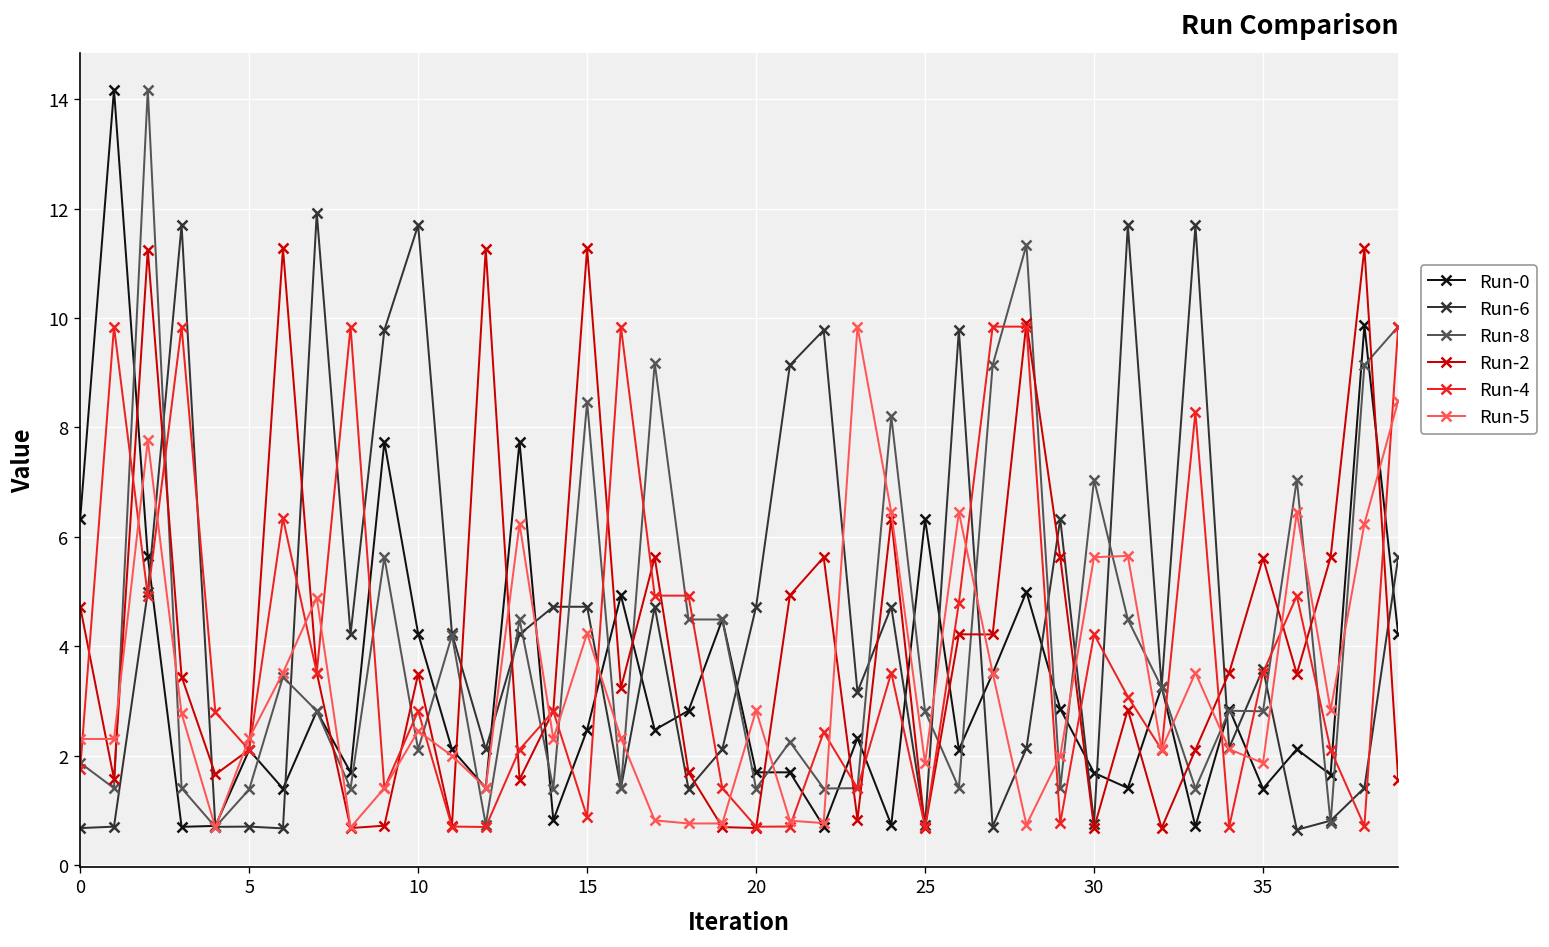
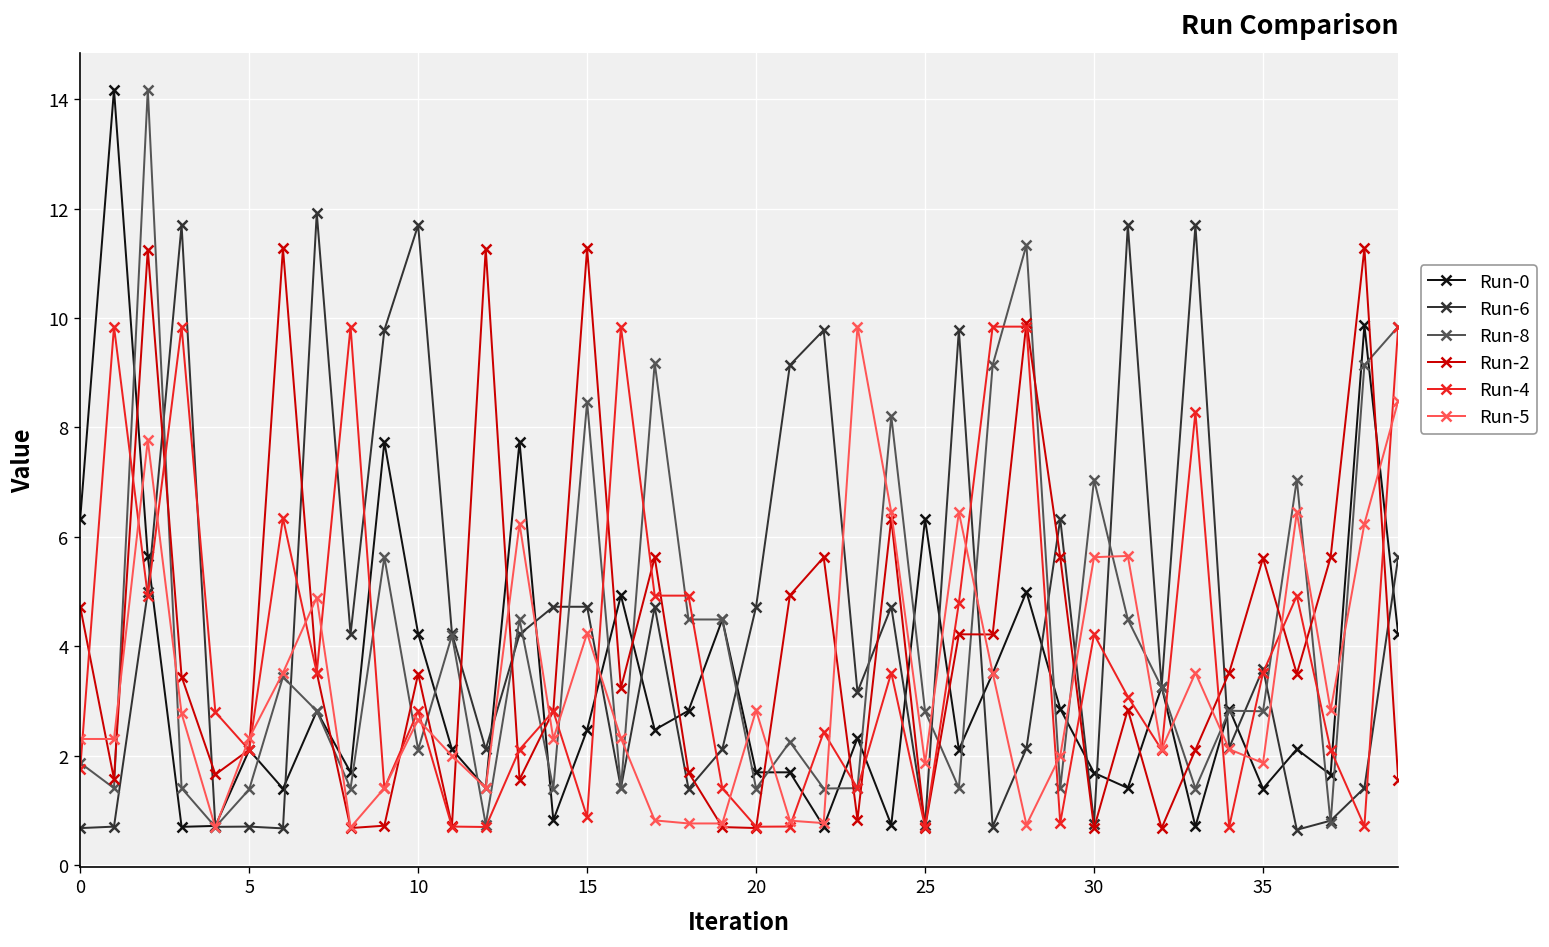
Run-5, 10: 2.5 -> 2.7
